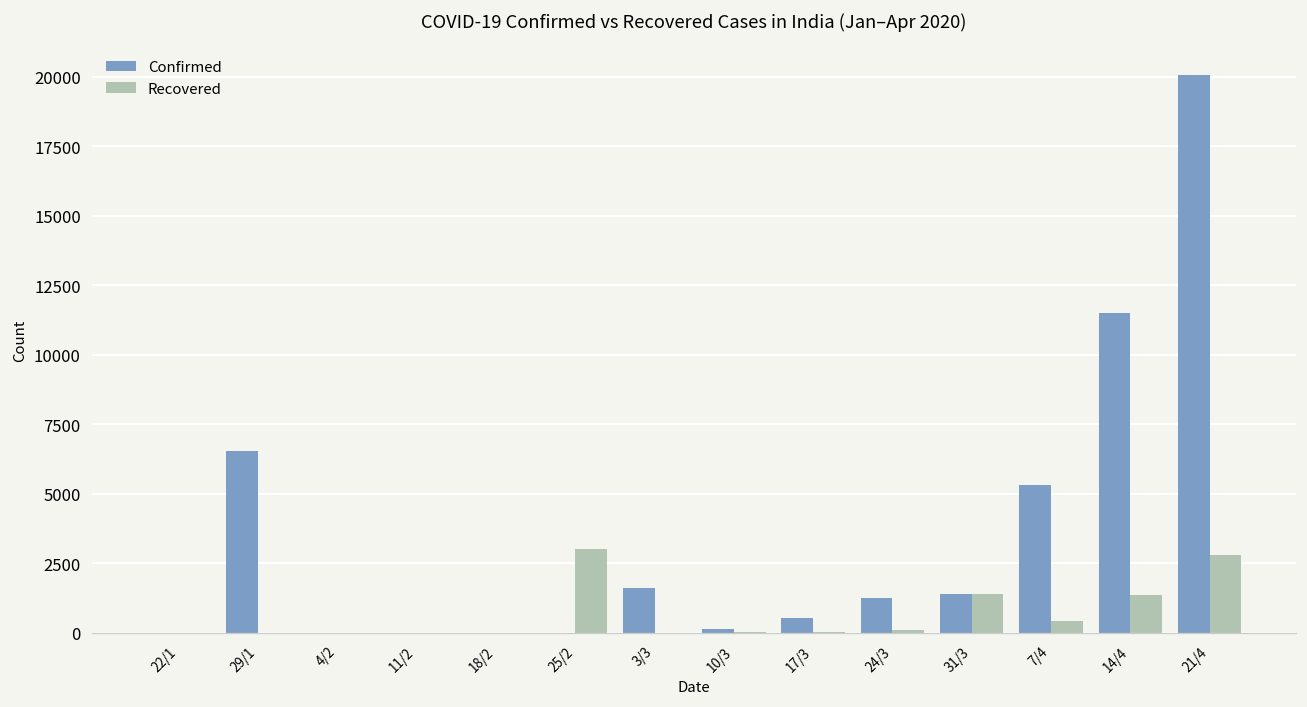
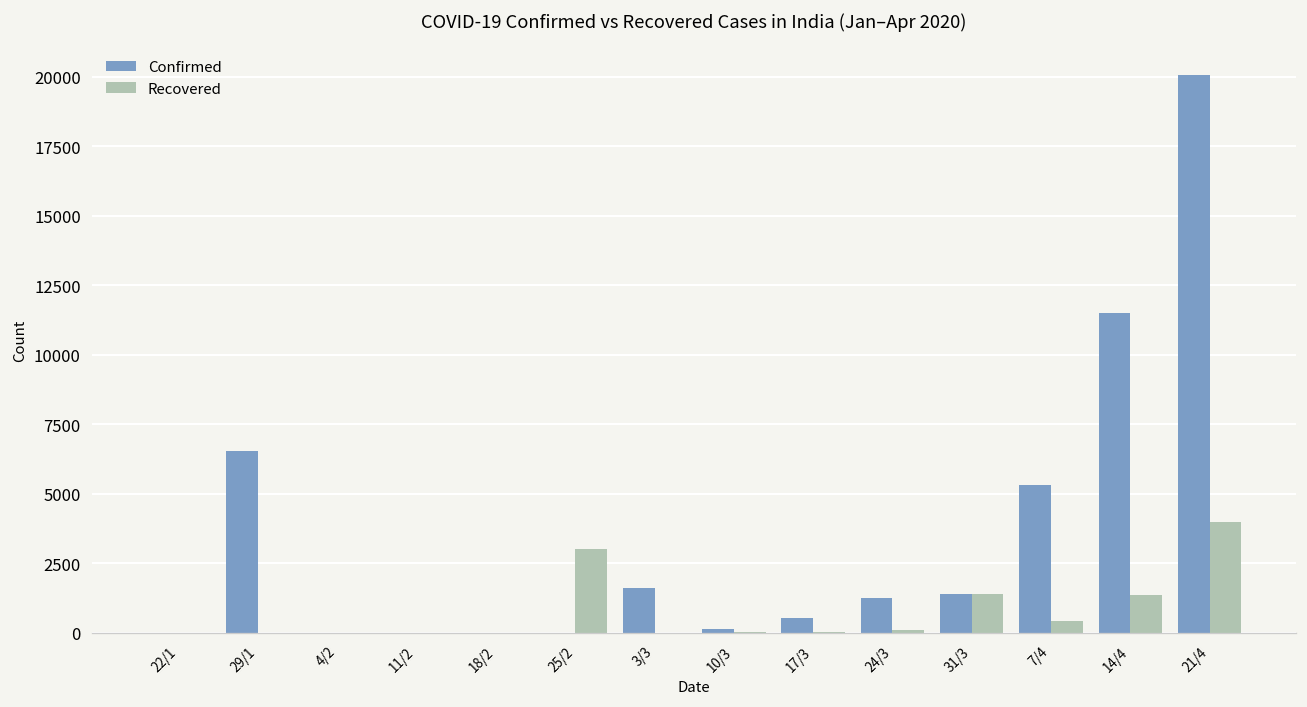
Recovered, 21/4: 2800 -> 4000
